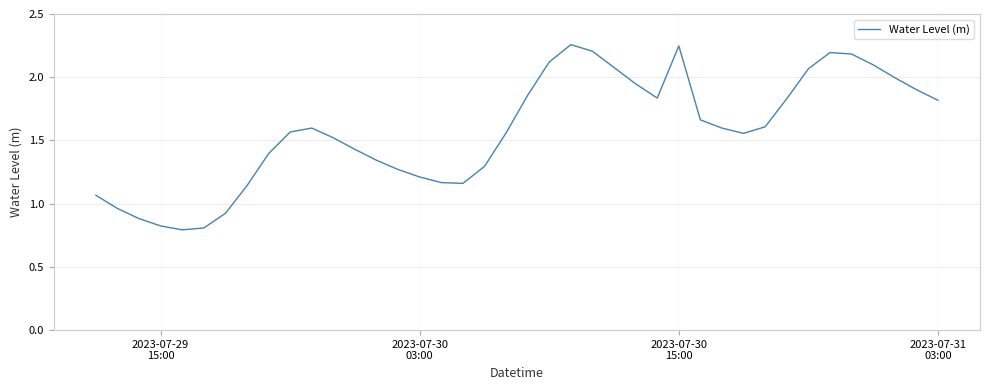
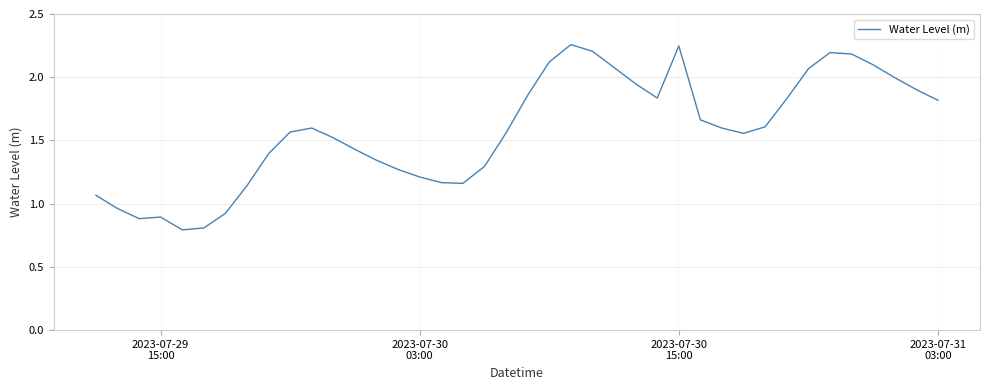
2023-07-29 15:00: 0.82 -> 0.89
